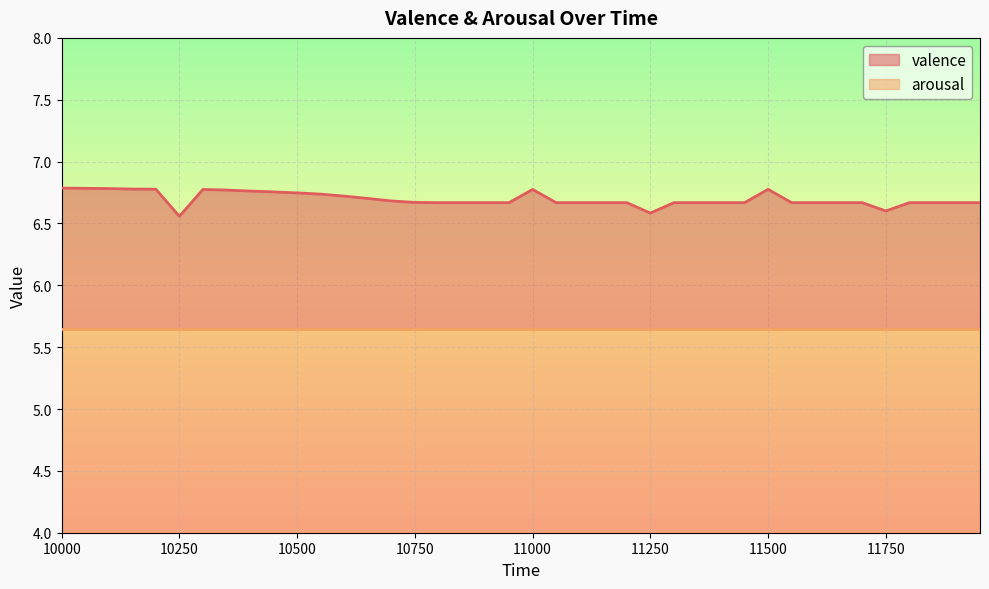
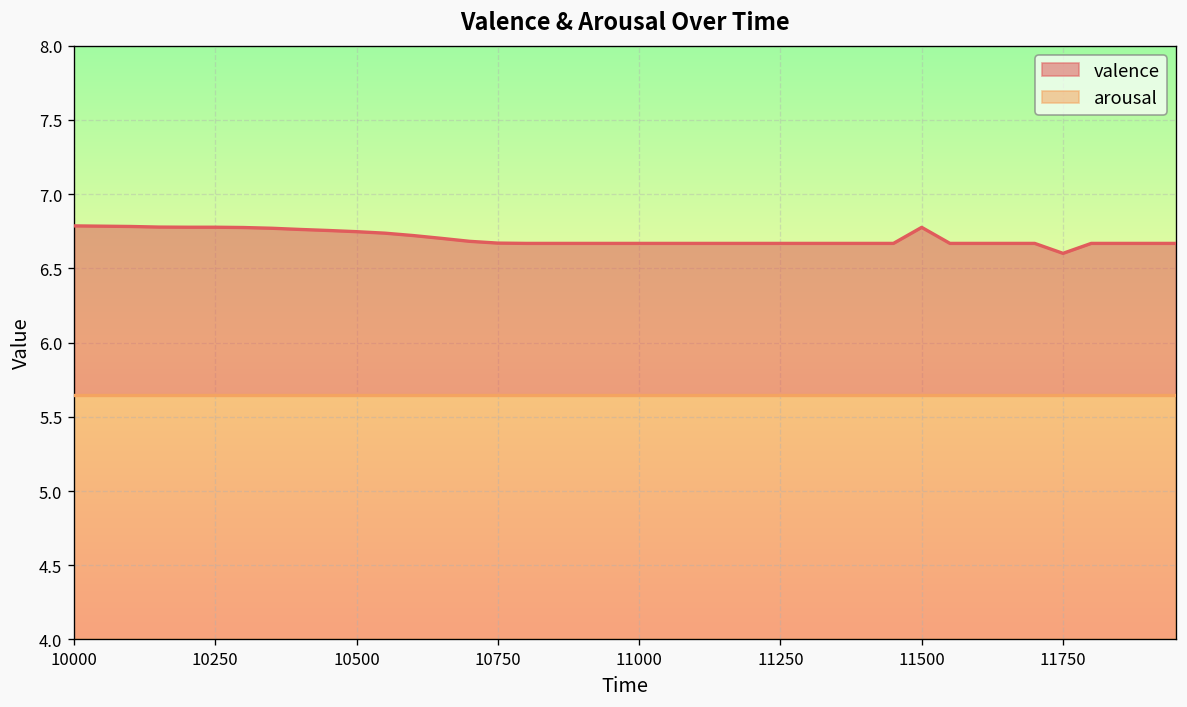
valence, 10250: 6.56 -> 6.78
valence, 11000: 6.78 -> 6.67
valence, 11250: 6.58 -> 6.67
